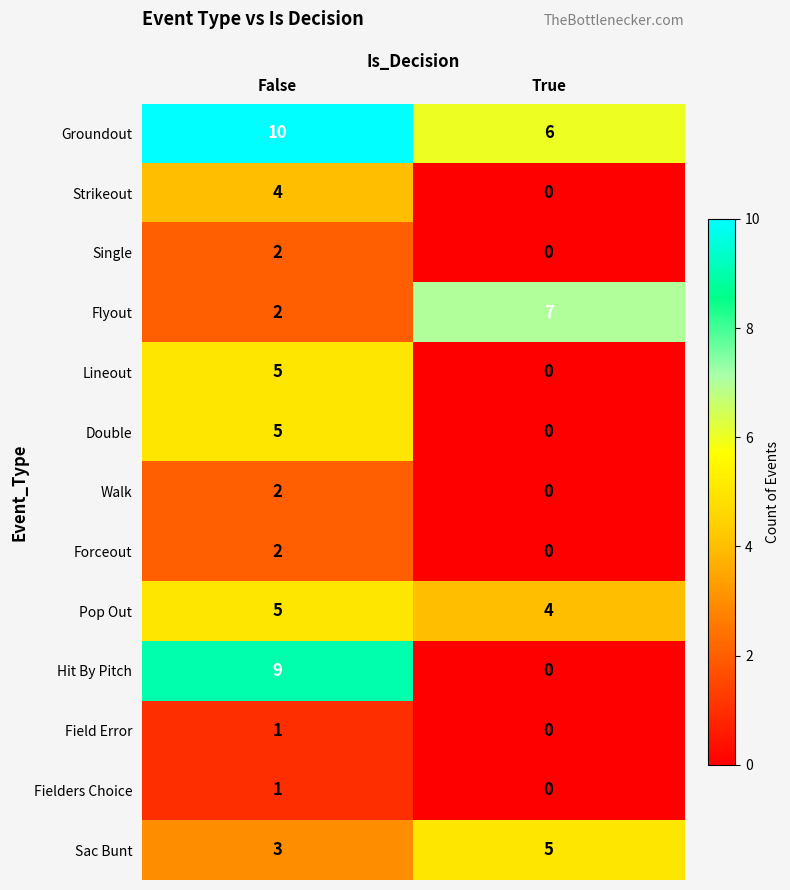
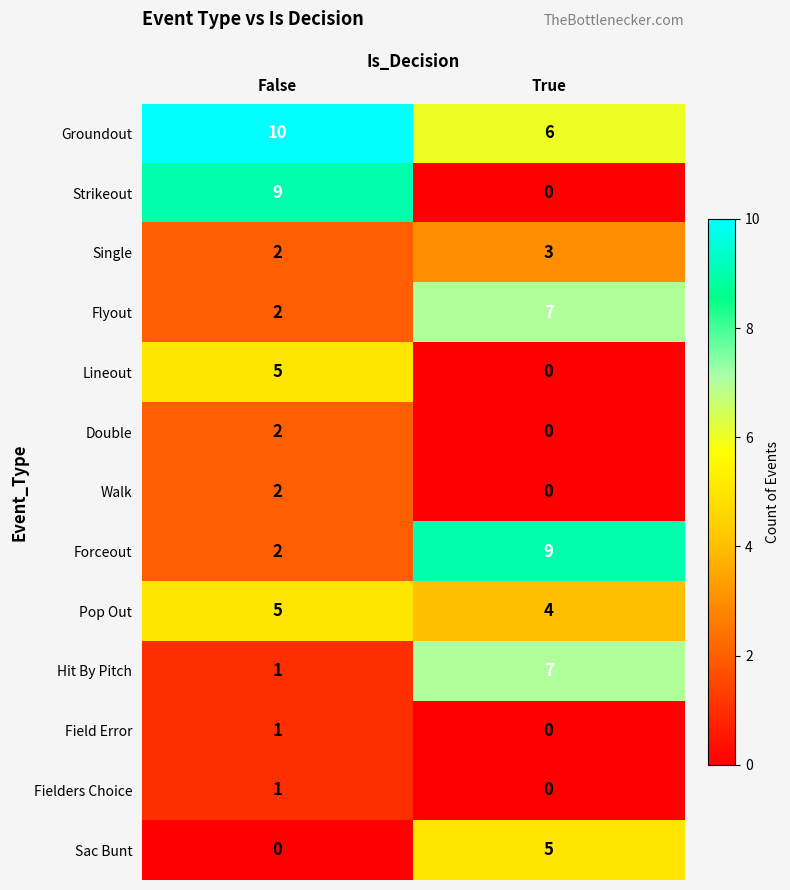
Strikeout, False: 4 -> 9
Single, True: 0 -> 3
Double, False: 5 -> 2
Forceout, True: 0 -> 9
Hit By Pitch, False: 9 -> 1
Hit By Pitch, True: 0 -> 7
Sac Bunt, False: 3 -> 0
